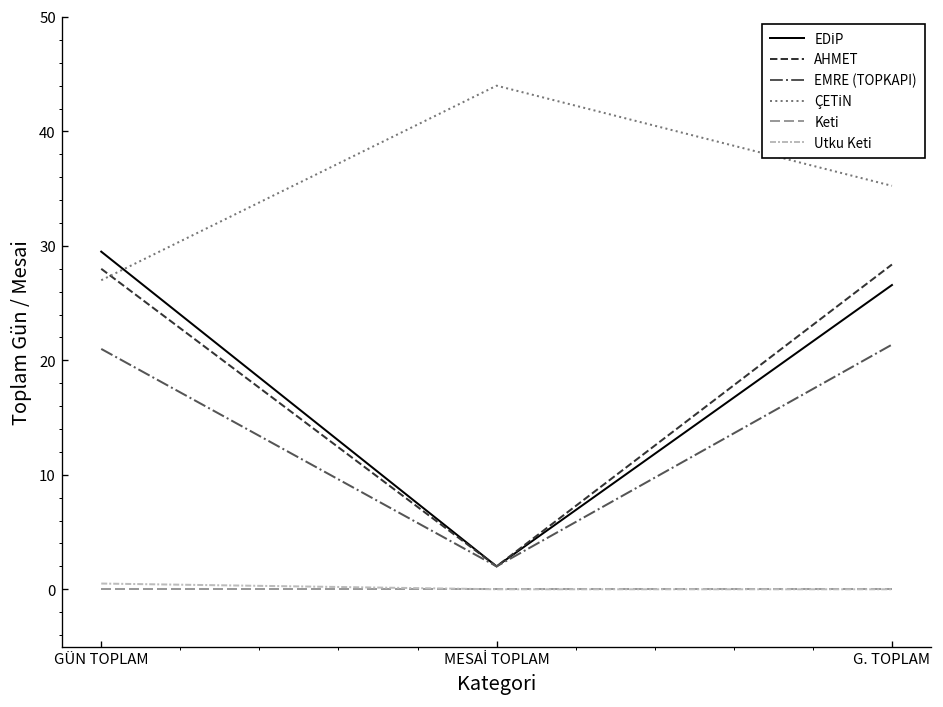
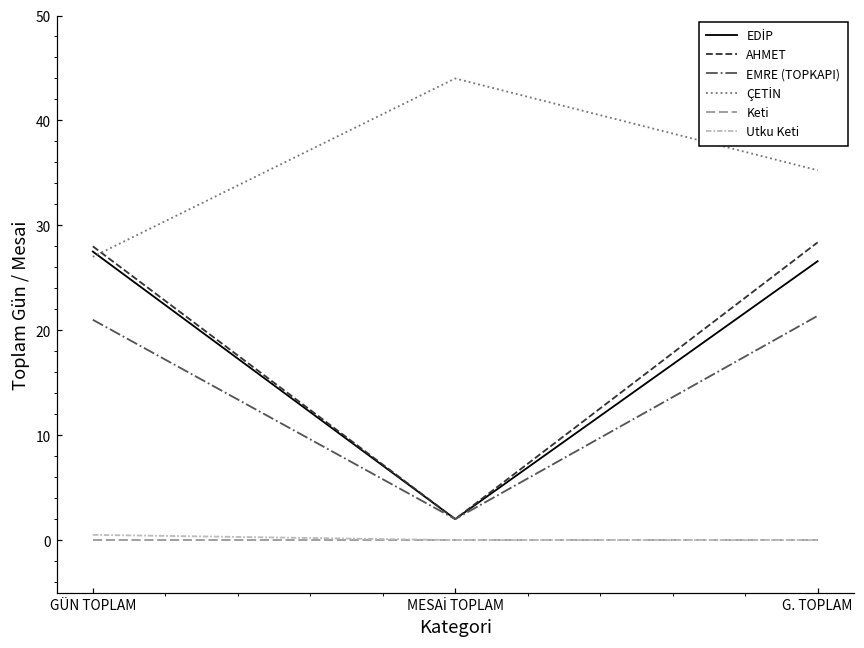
EDİP, GÜN TOPLAM: 30 -> 28
